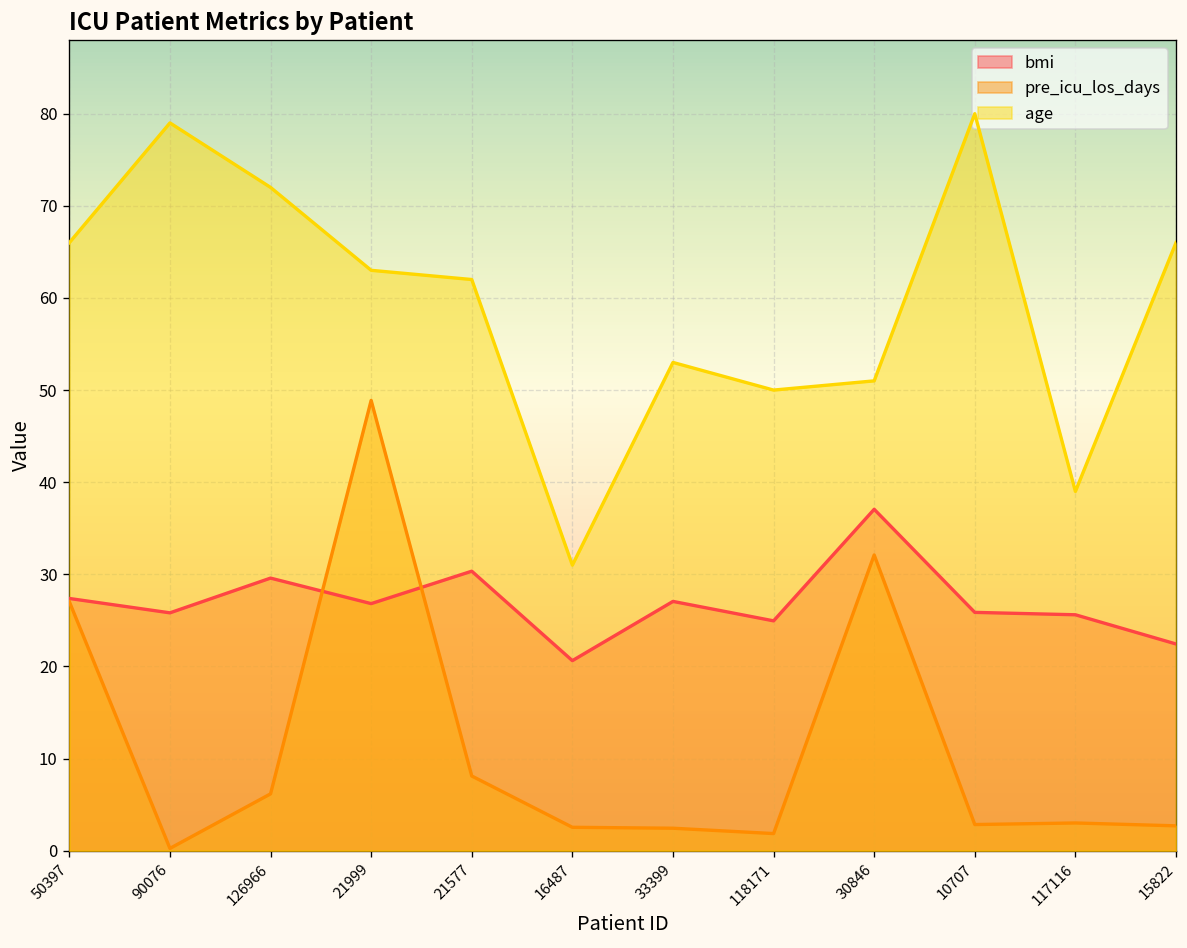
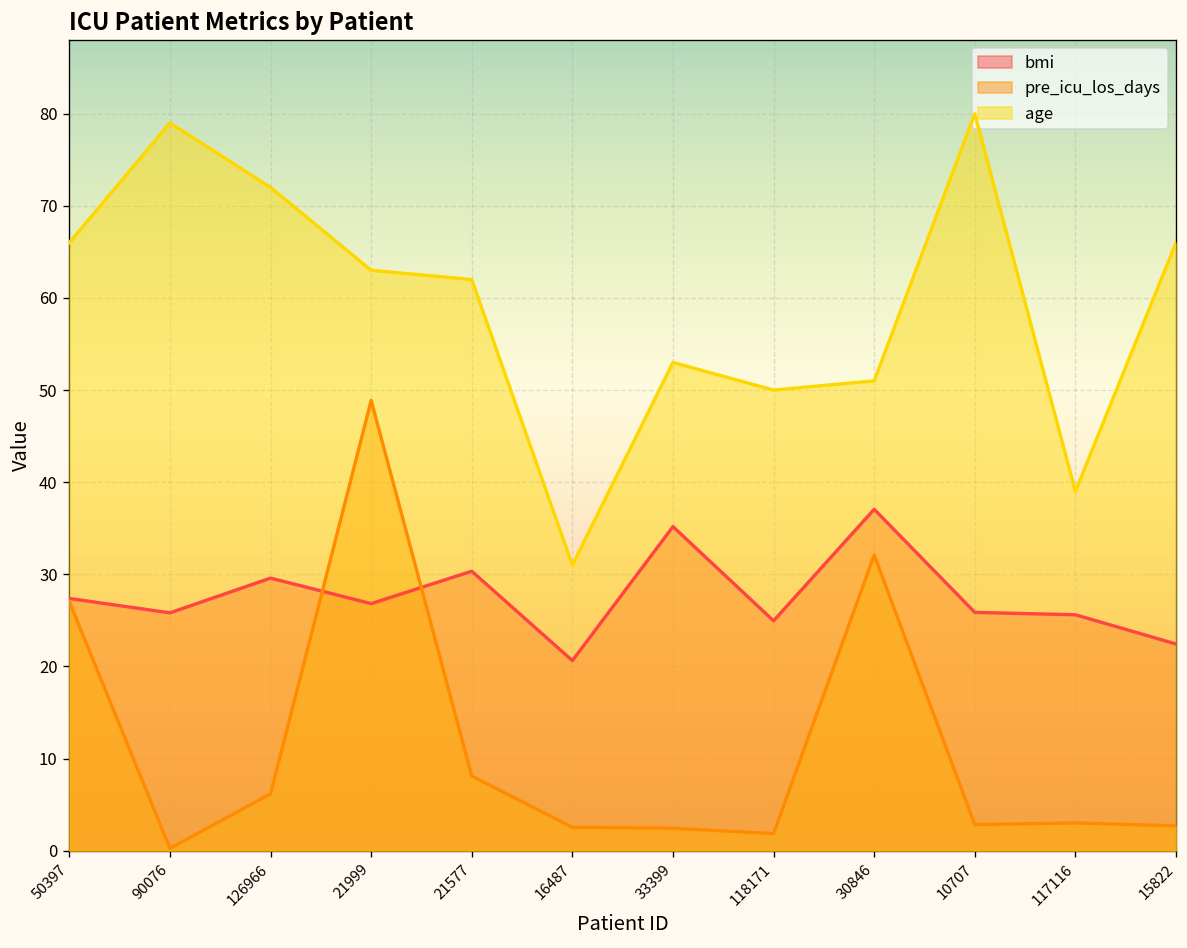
bmi, 33399: 27 -> 35
